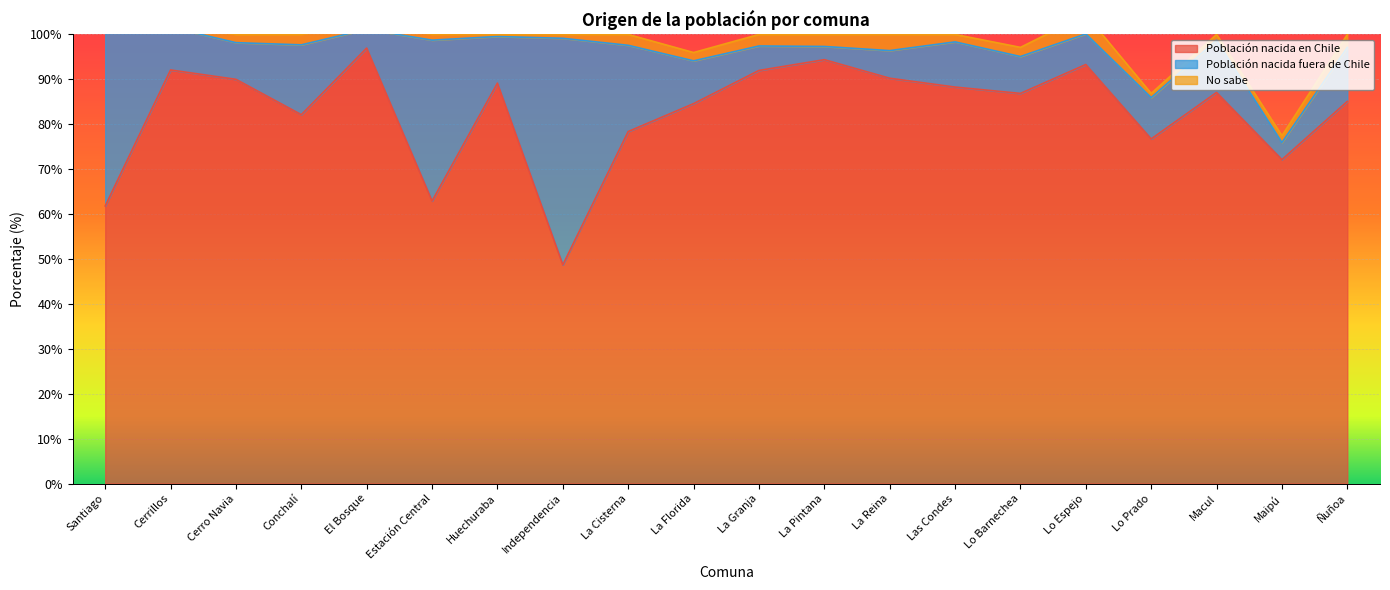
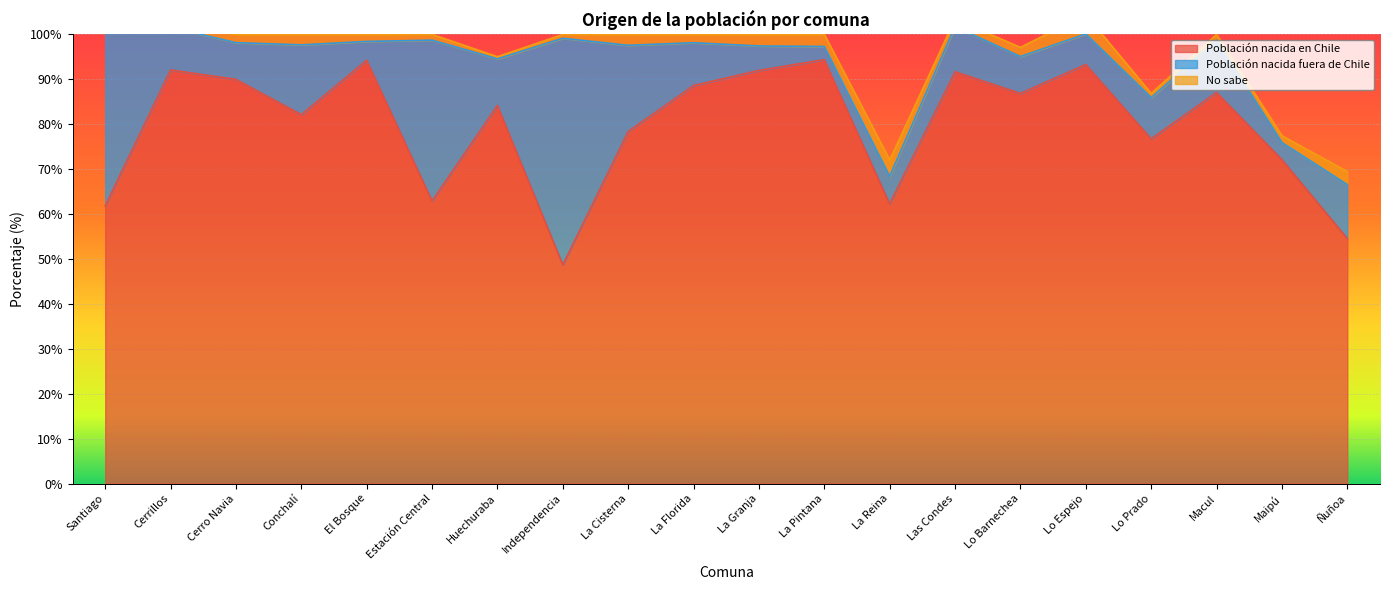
Población nacida en Chile, El Bosque: 97% -> 94%
Población nacida en Chile, Huechuraba: 89% -> 84%
Población nacida en Chile, La Florida: 85% -> 89%
Población nacida en Chile, La Reina: 90% -> 62%
Población nacida en Chile, Las Condes: 88% -> 92%
Población nacida en Chile, Ñuñoa: 85% -> 55%
